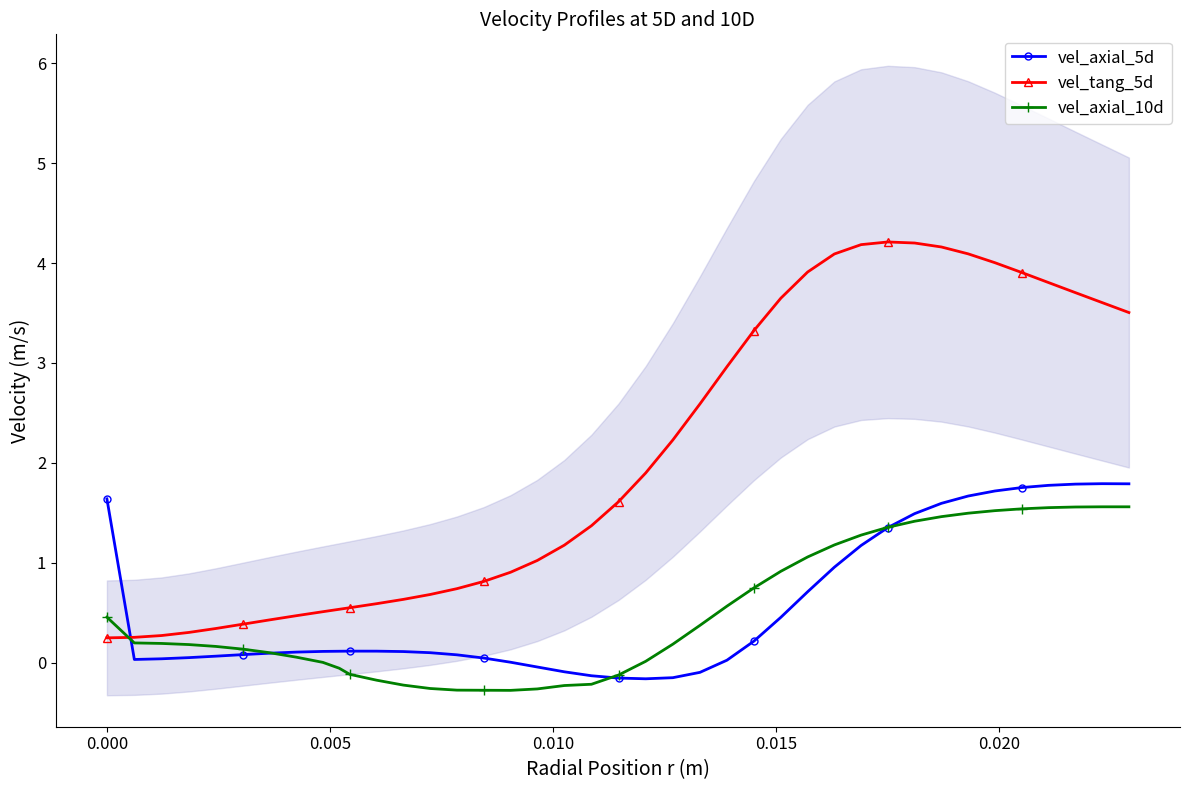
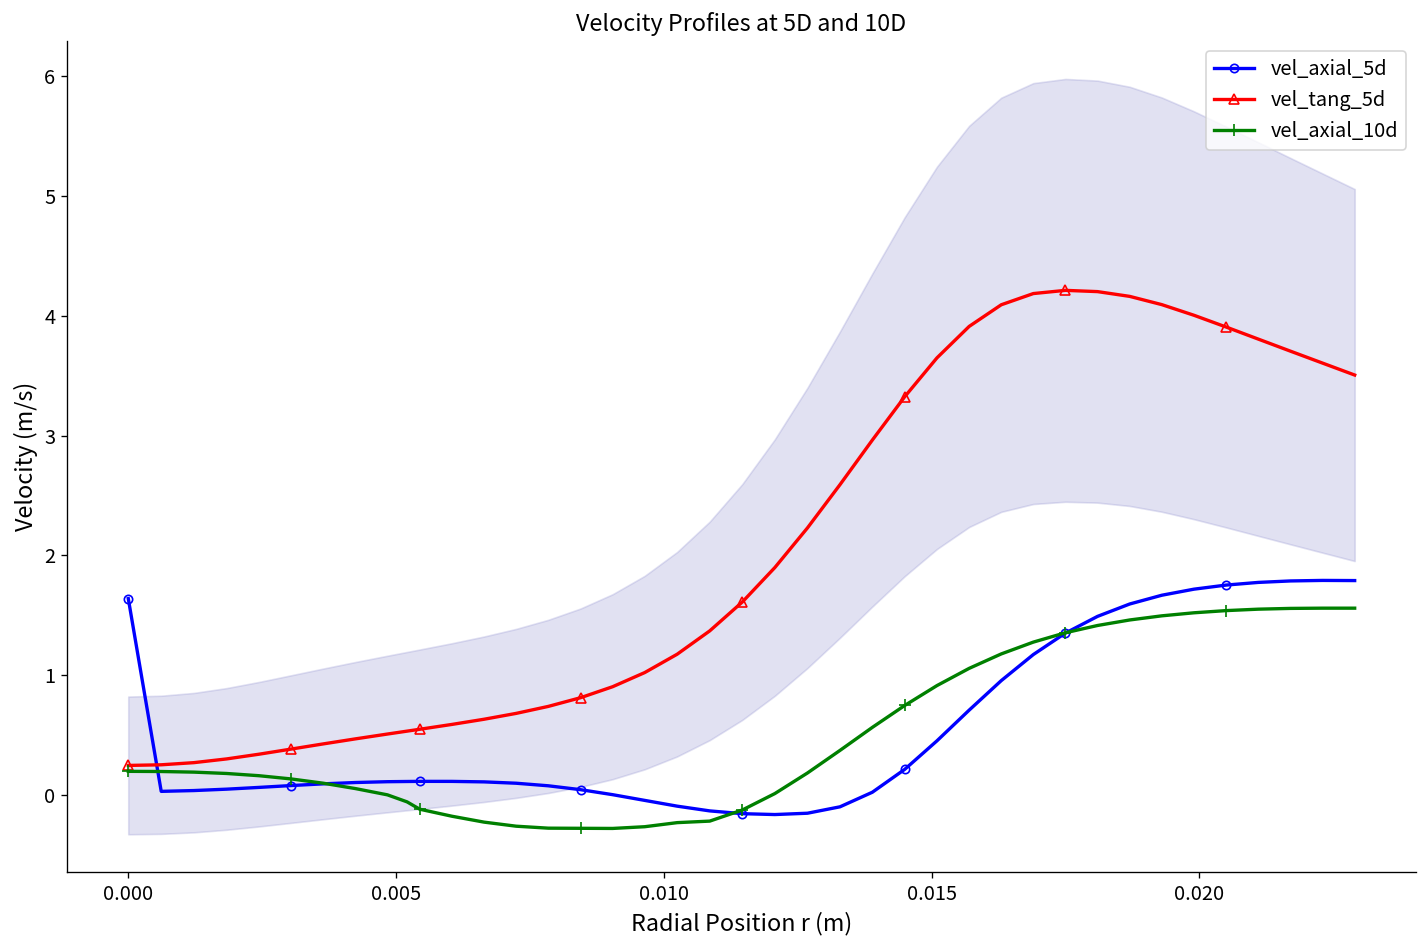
vel_axial_10d, 0.000: 0.5 -> 0.2
